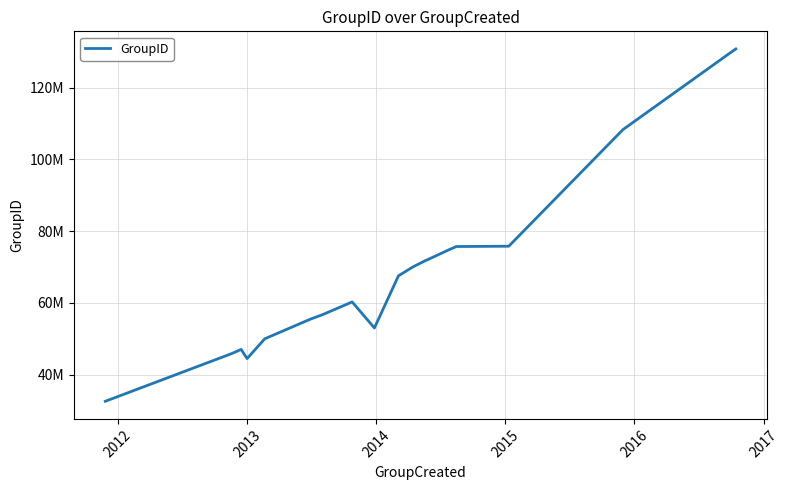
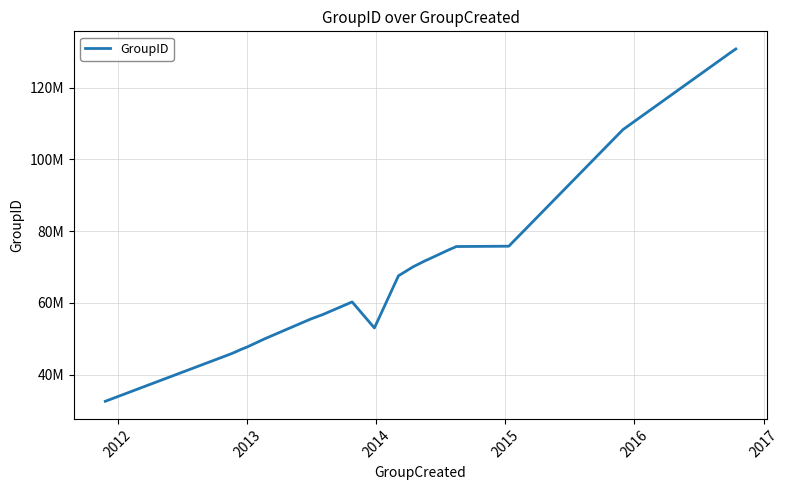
2013: 44000000 -> 48000000
